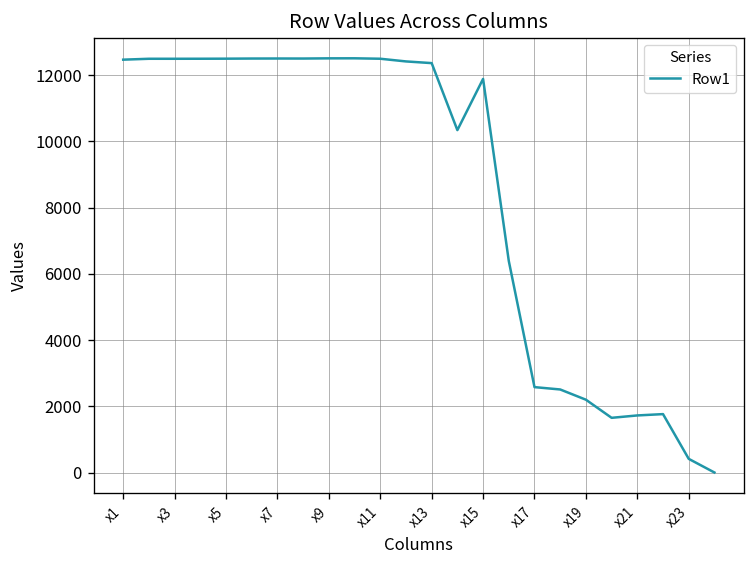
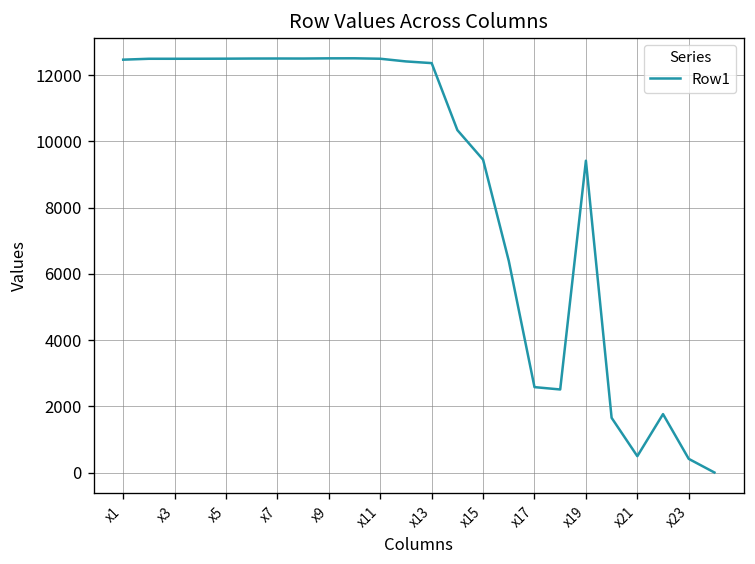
x15: 11900 -> 9400
x19: 2200 -> 9400
x21: 1700 -> 500
